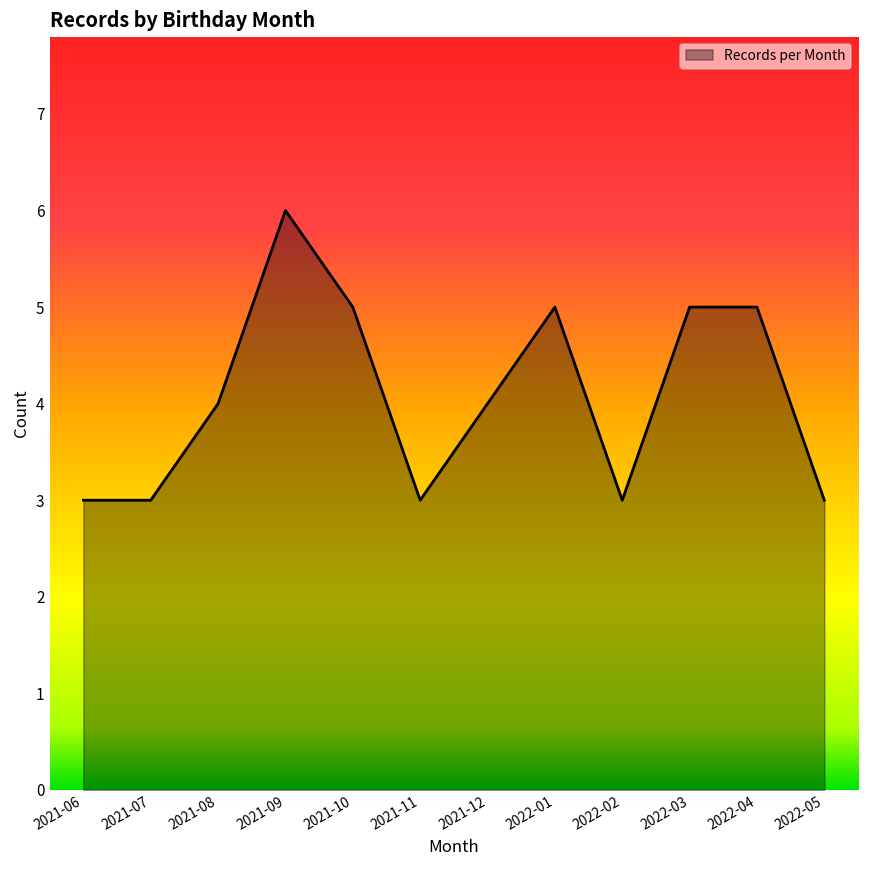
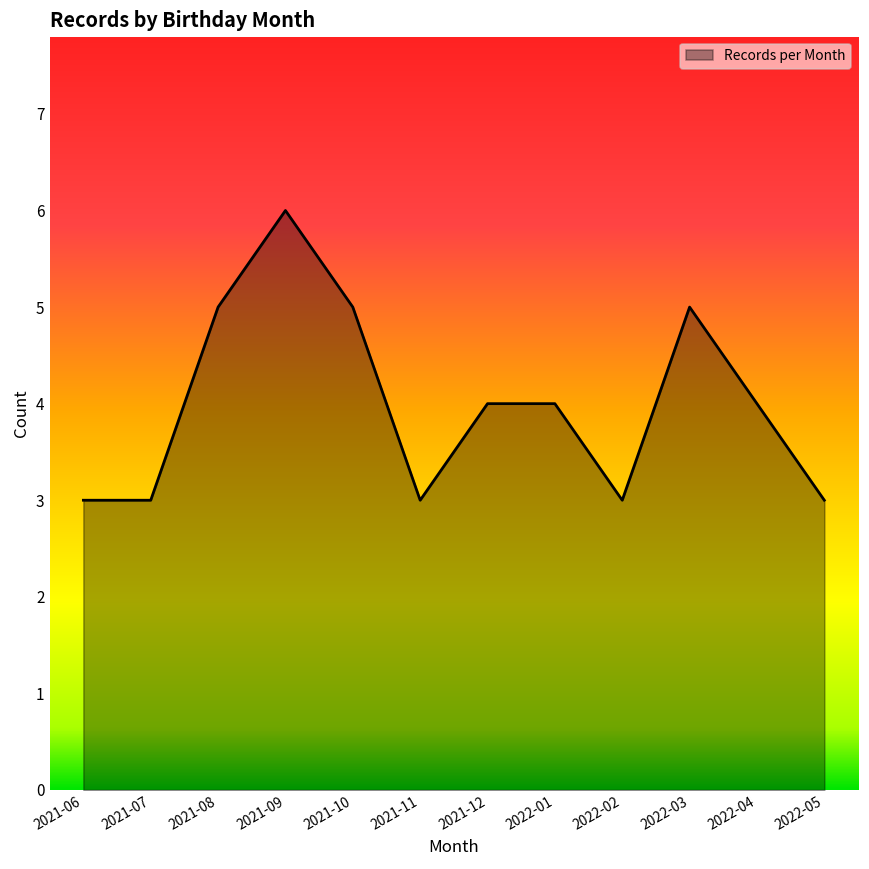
2021-08: 4 -> 5
2022-01: 5 -> 4
2022-04: 5 -> 4
